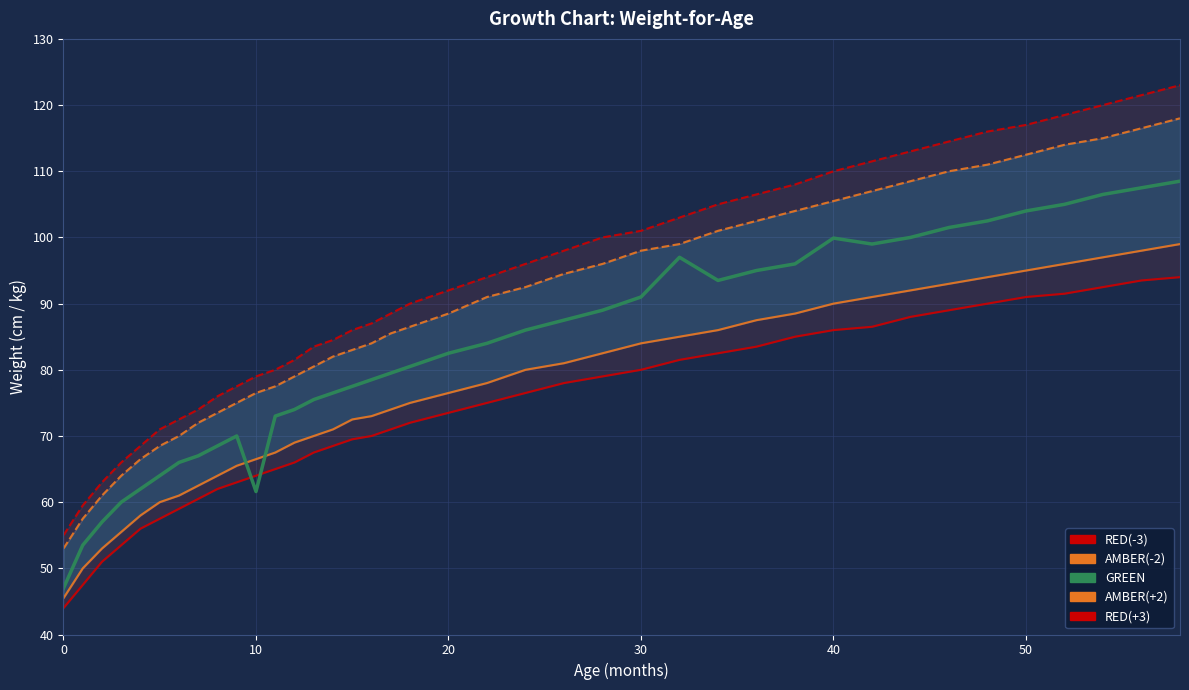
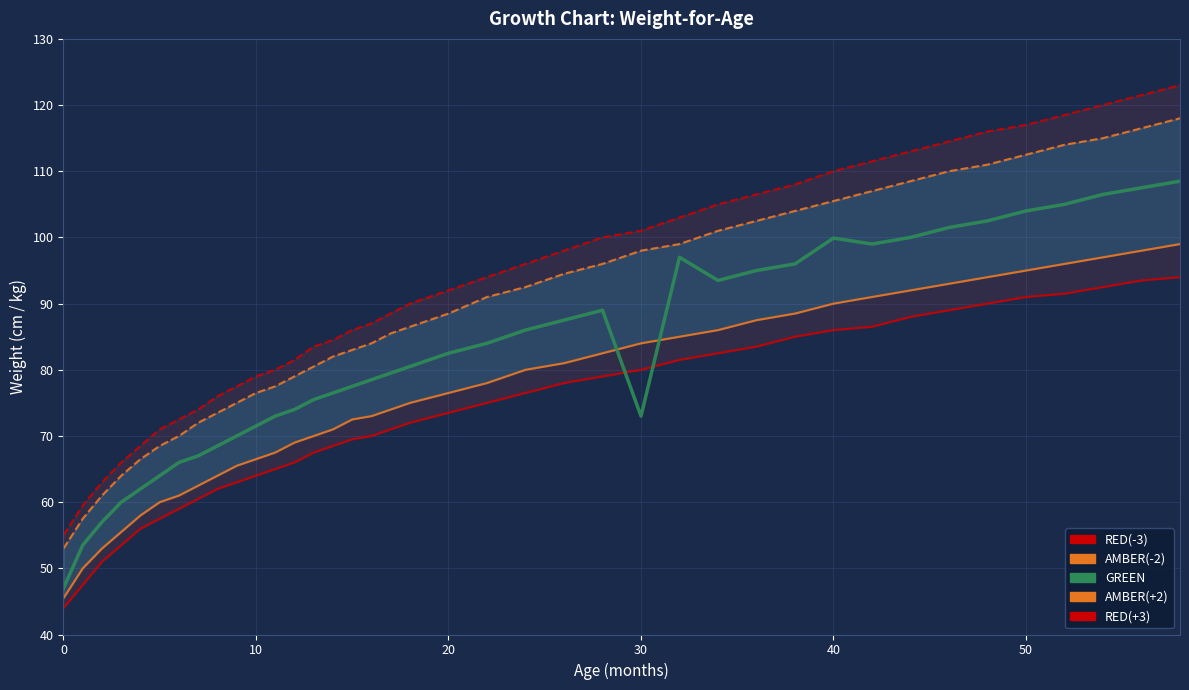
GREEN, 10: 62 -> 72
GREEN, 30: 91 -> 73
